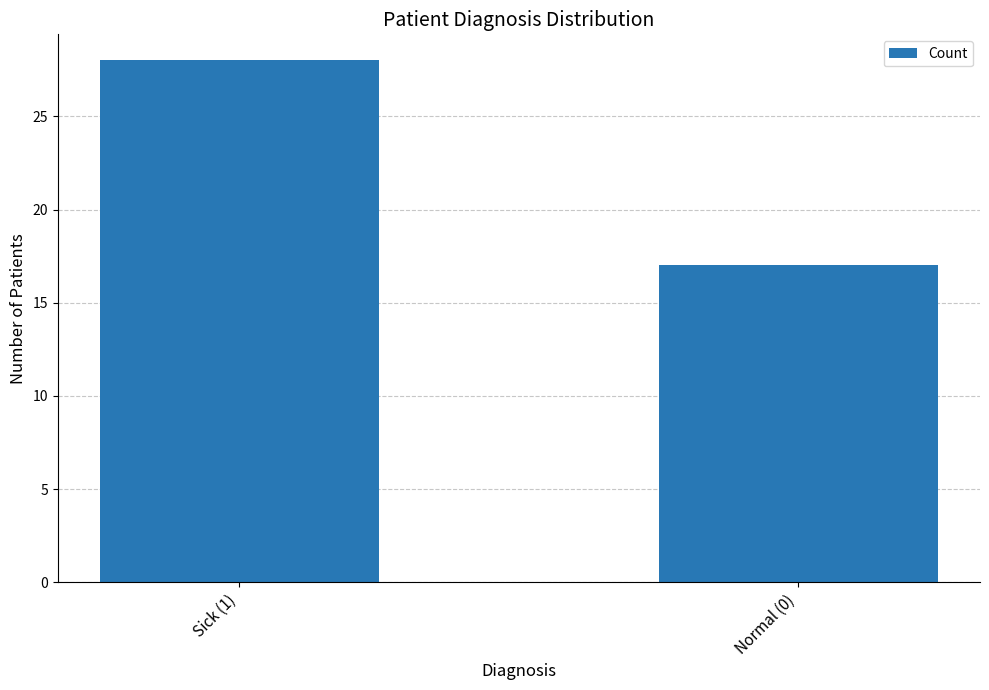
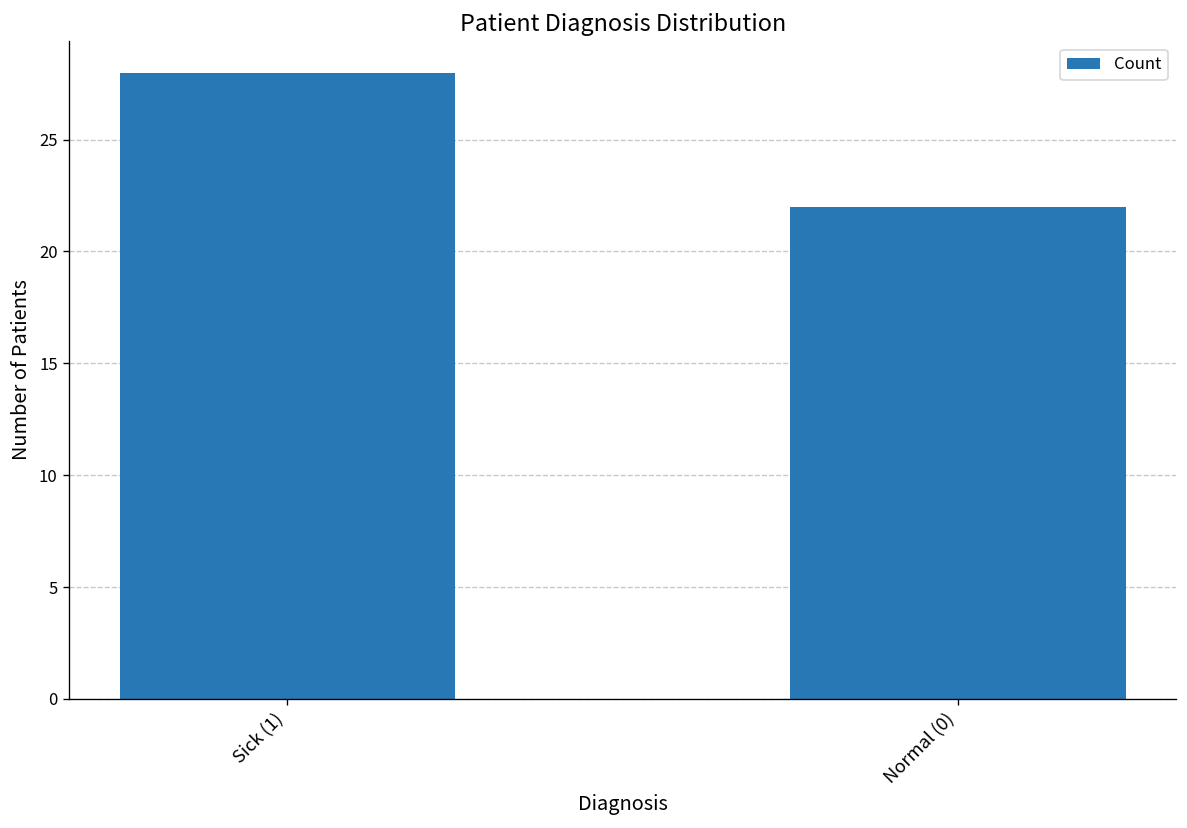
Normal (0): 17 -> 22
